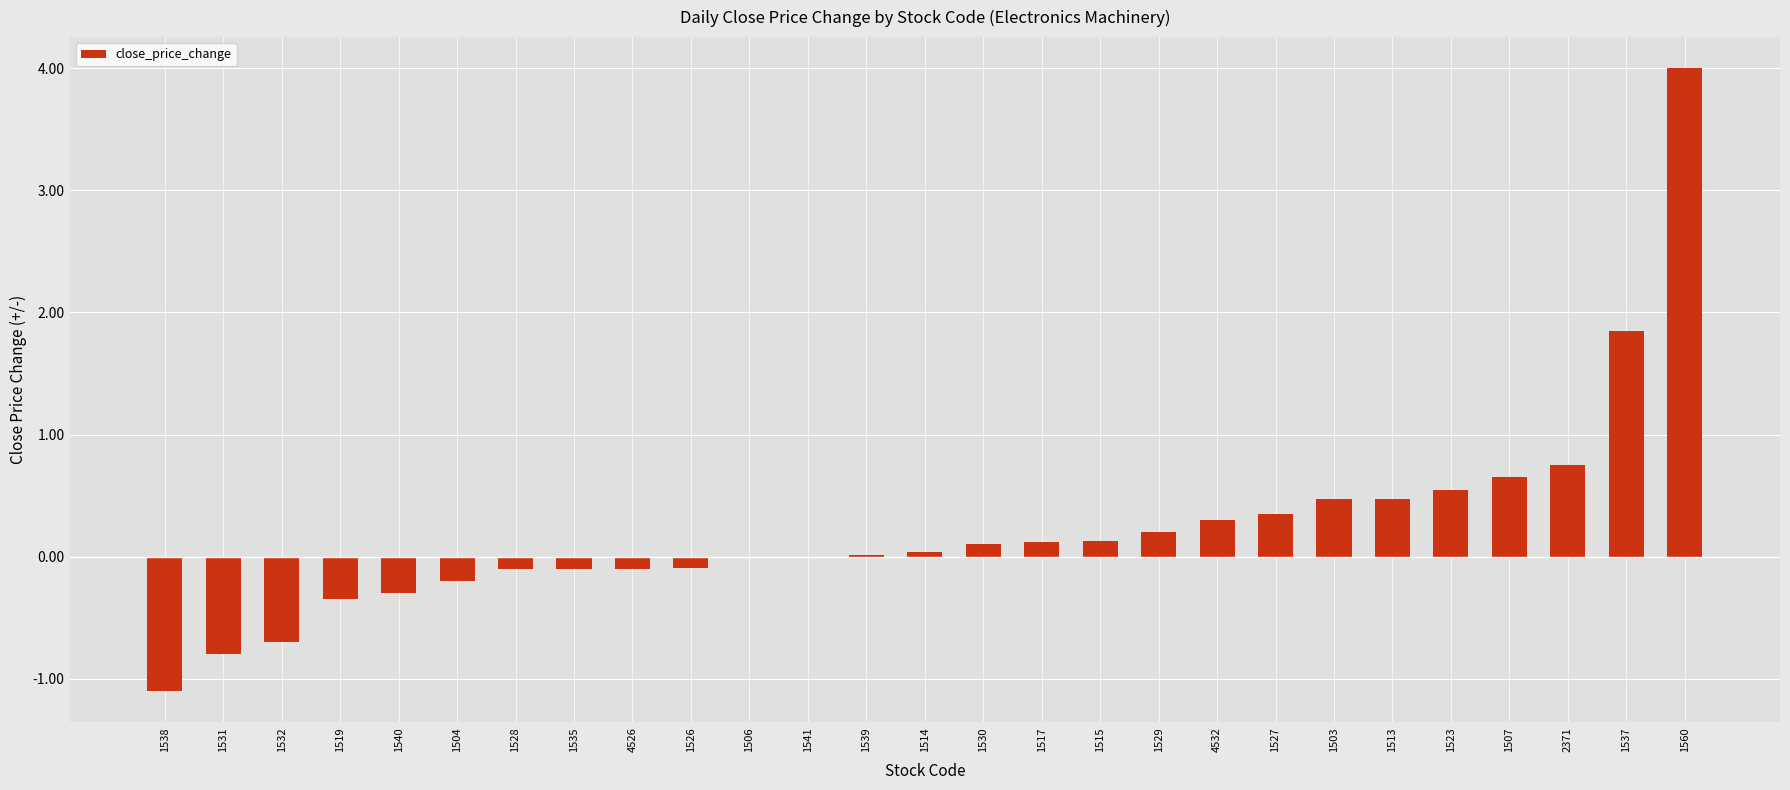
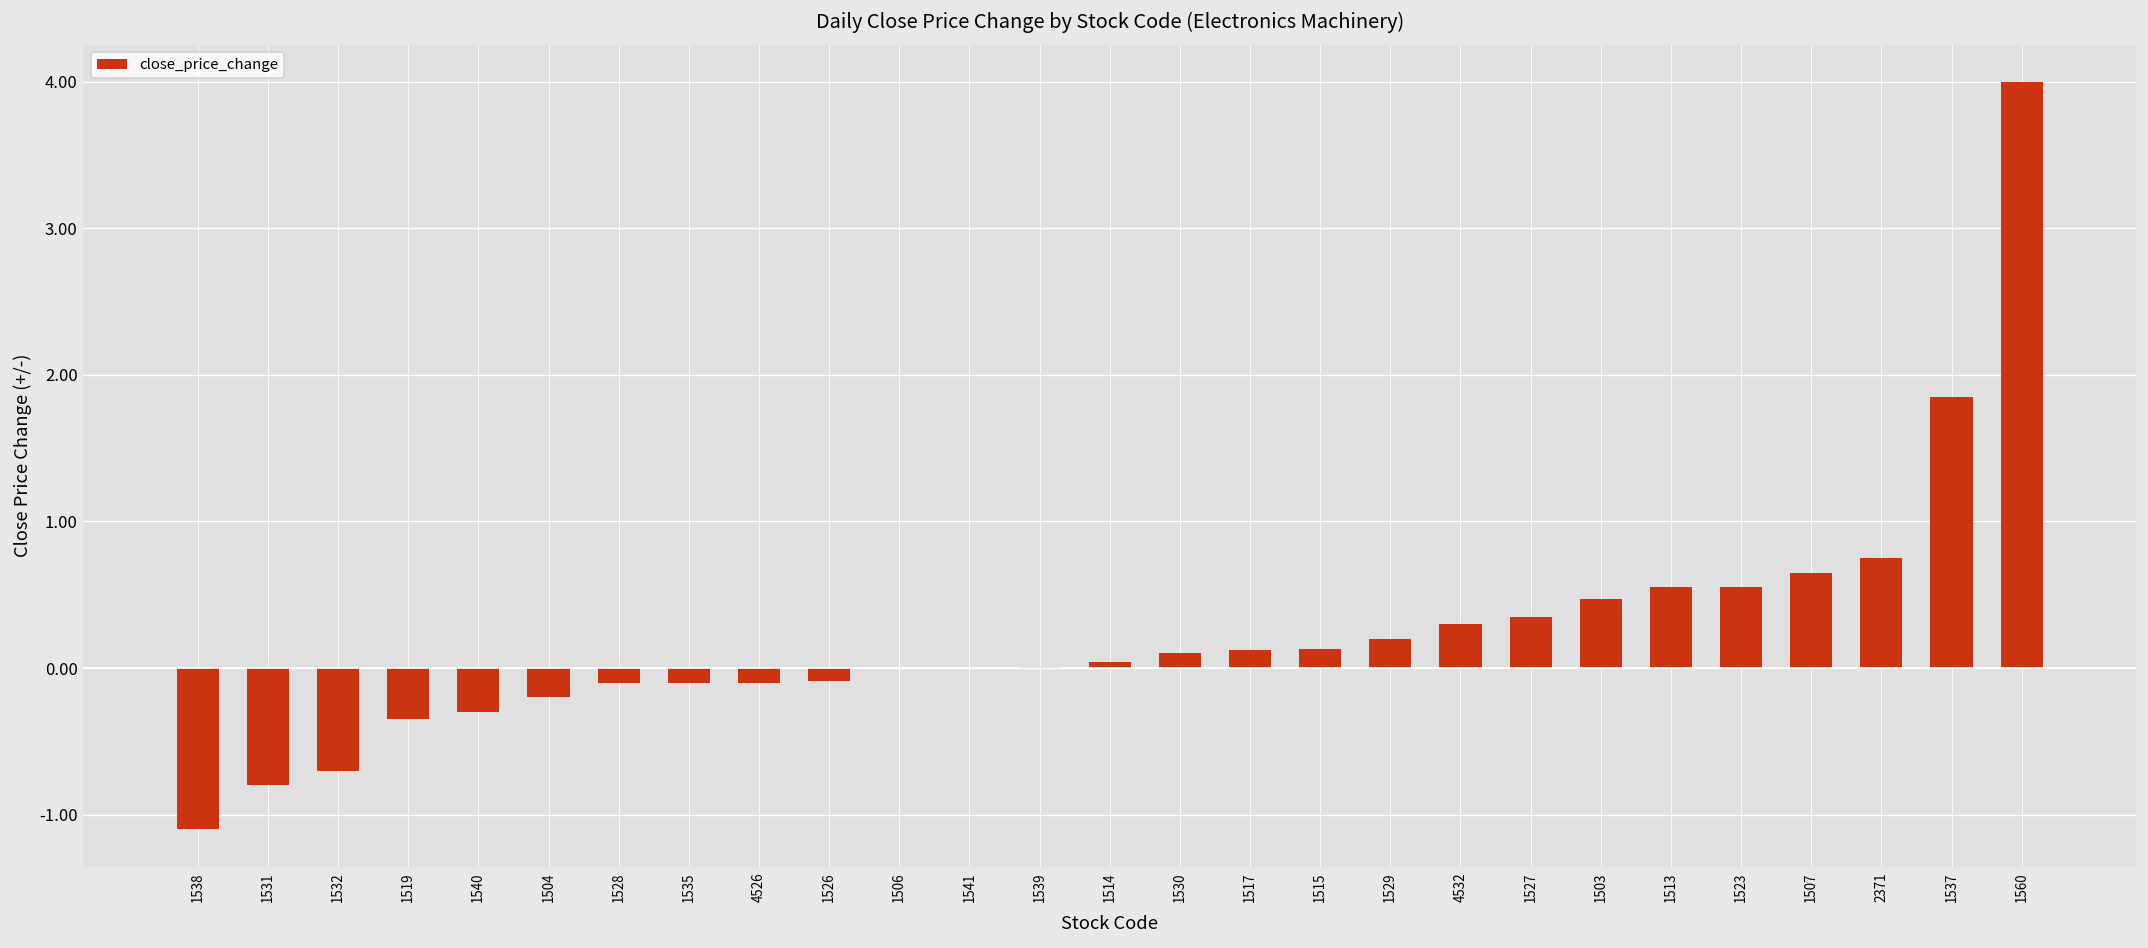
1513: 0.47 -> 0.55
